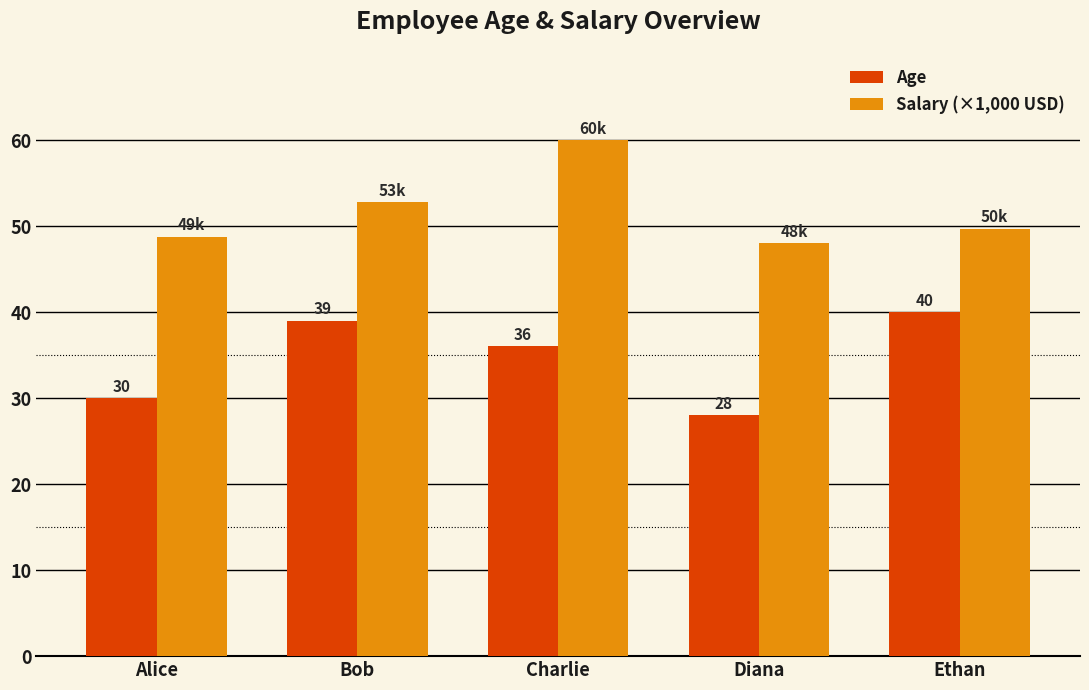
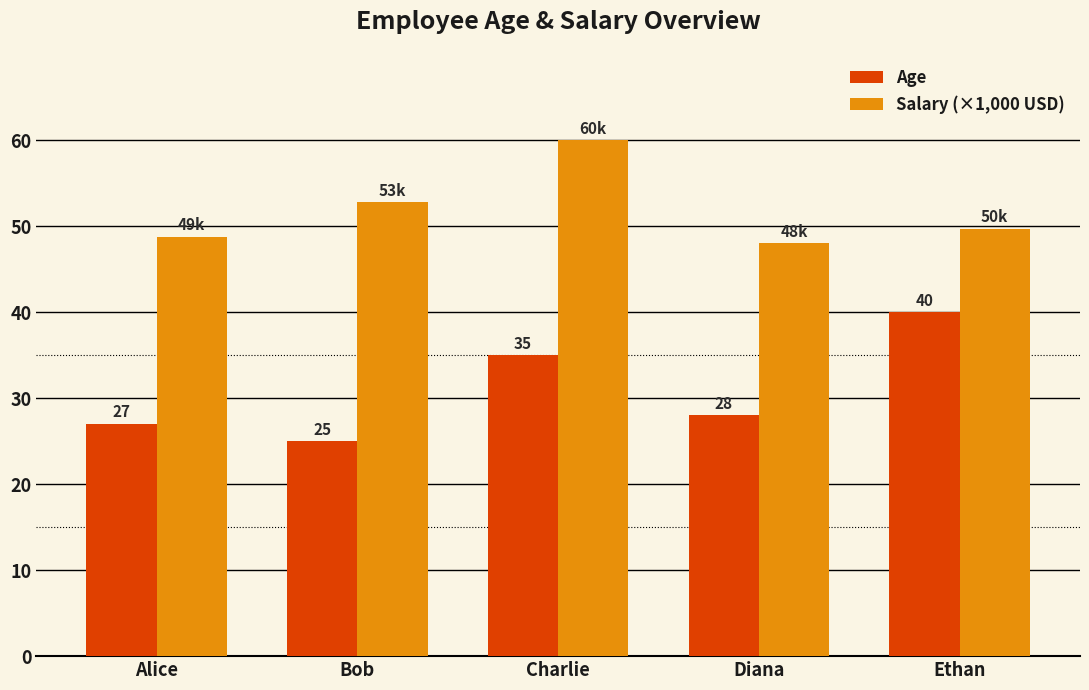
Age, Alice: 30 -> 27
Age, Bob: 39 -> 25
Age, Charlie: 36 -> 35
